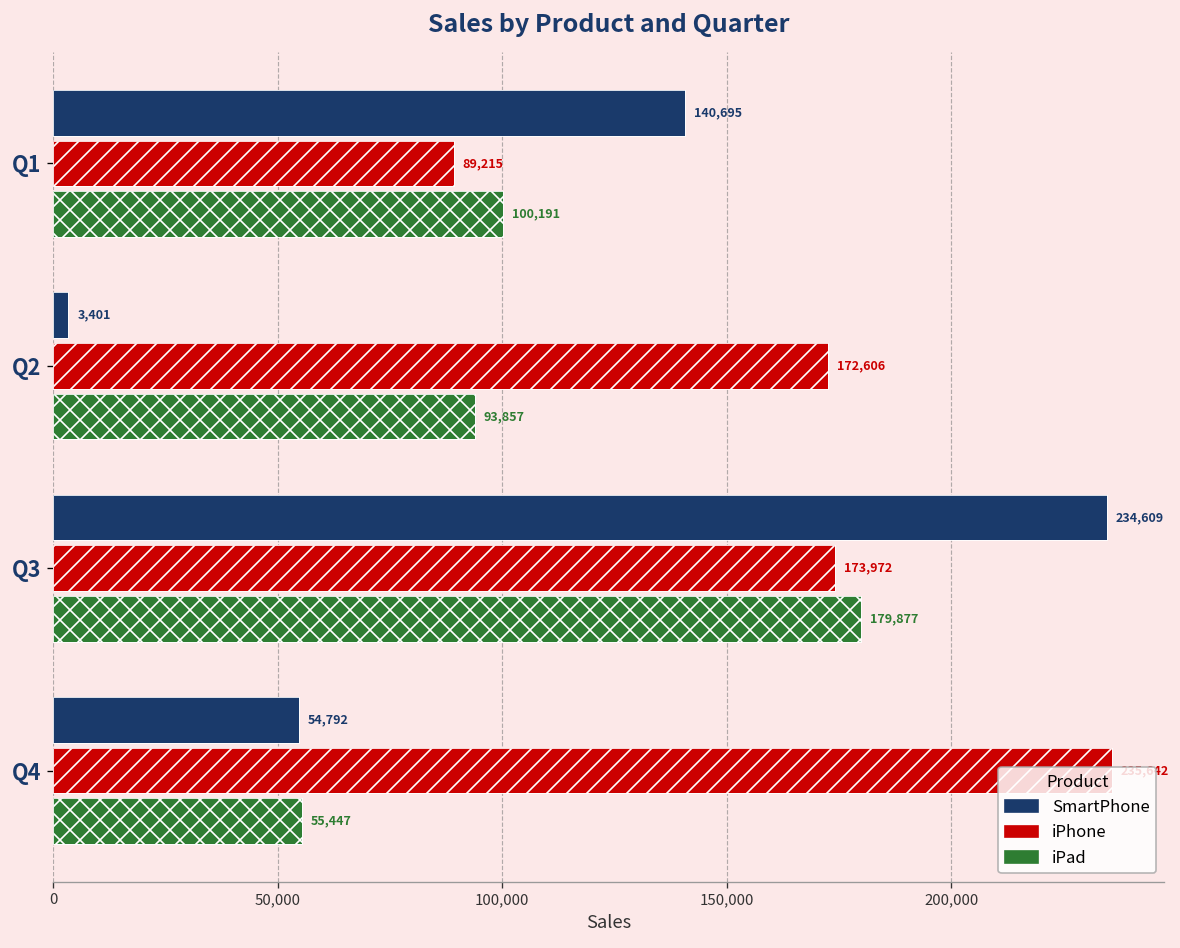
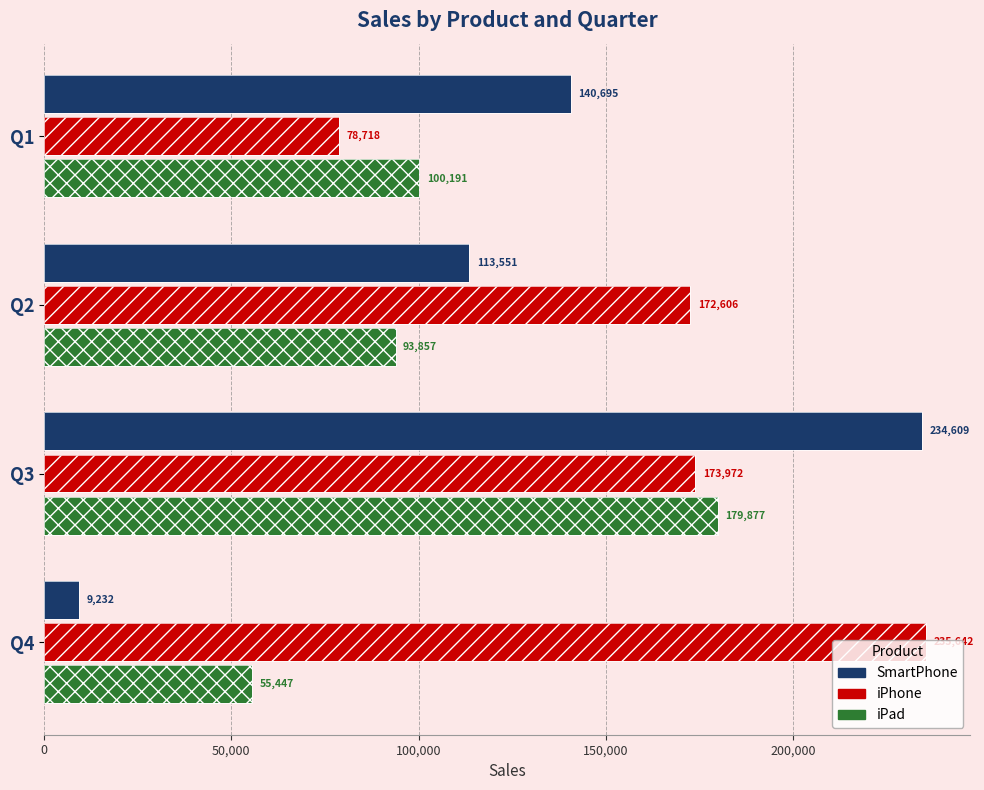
iPhone, Q1: 89,215 -> 78,718
SmartPhone, Q2: 3,401 -> 113,551
SmartPhone, Q4: 54,792 -> 9,232
